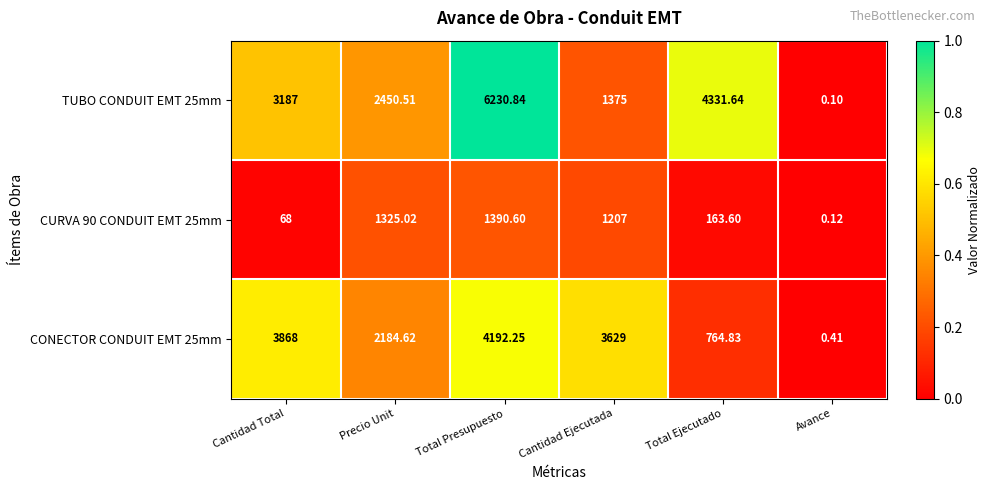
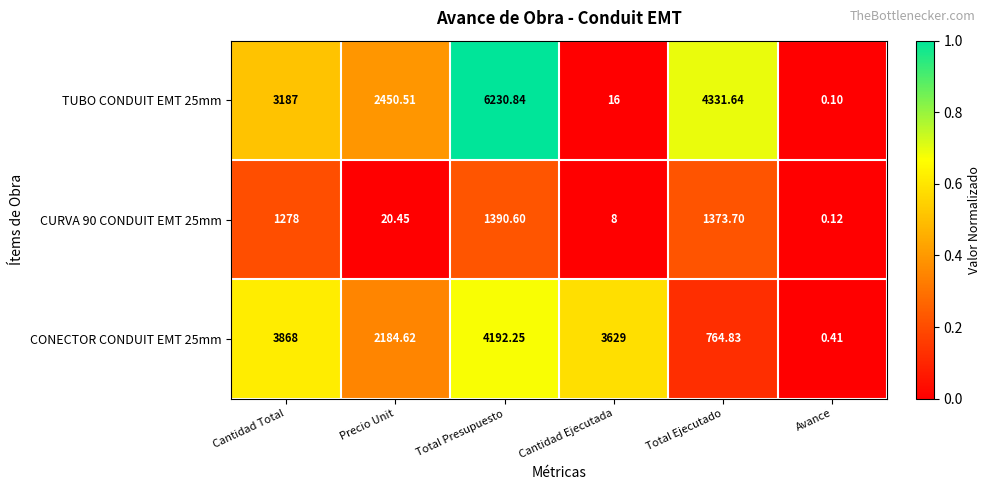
TUBO CONDUIT EMT 25mm, Cantidad Ejecutada: 1375 -> 16
CURVA 90 CONDUIT EMT 25mm, Cantidad Total: 68 -> 1278
CURVA 90 CONDUIT EMT 25mm, Precio Unit: 1325.02 -> 20.45
CURVA 90 CONDUIT EMT 25mm, Cantidad Ejecutada: 1207 -> 8
CURVA 90 CONDUIT EMT 25mm, Total Ejecutado: 163.60 -> 1373.70
